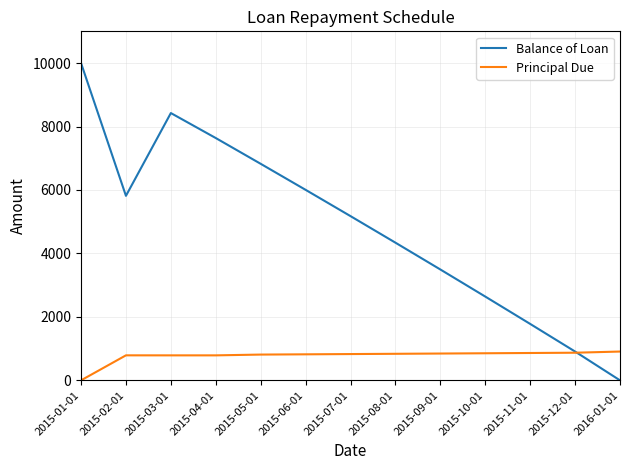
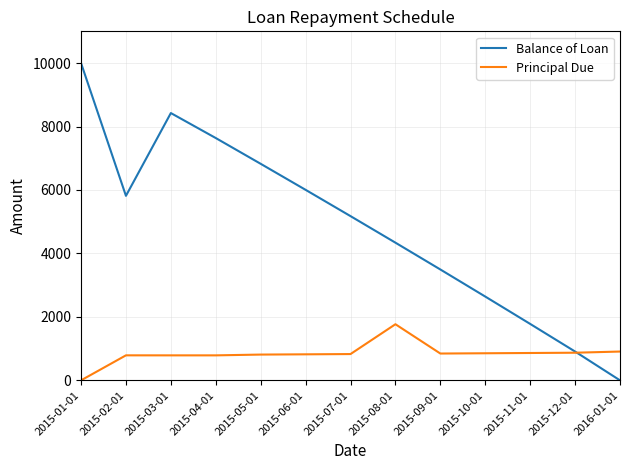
Principal Due, 2015-08-01: 800 -> 1800
